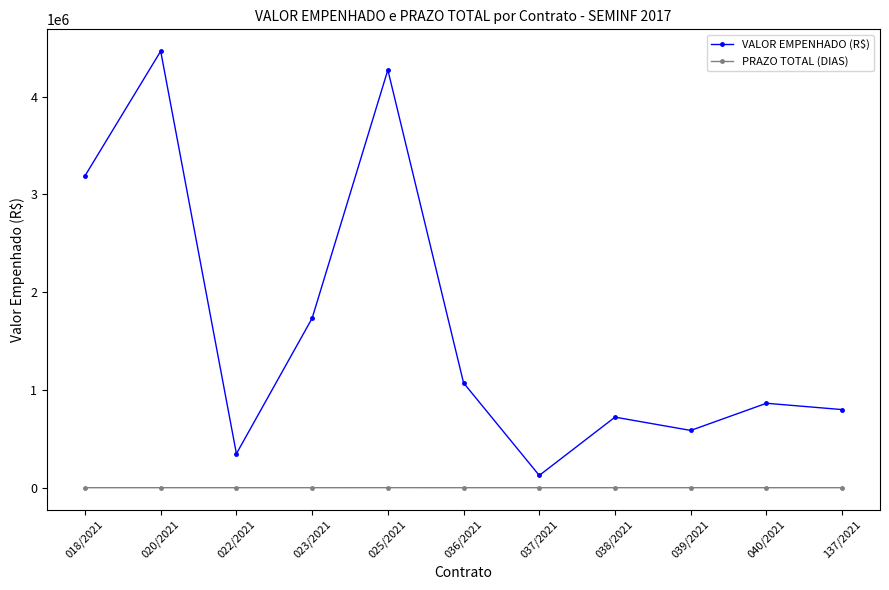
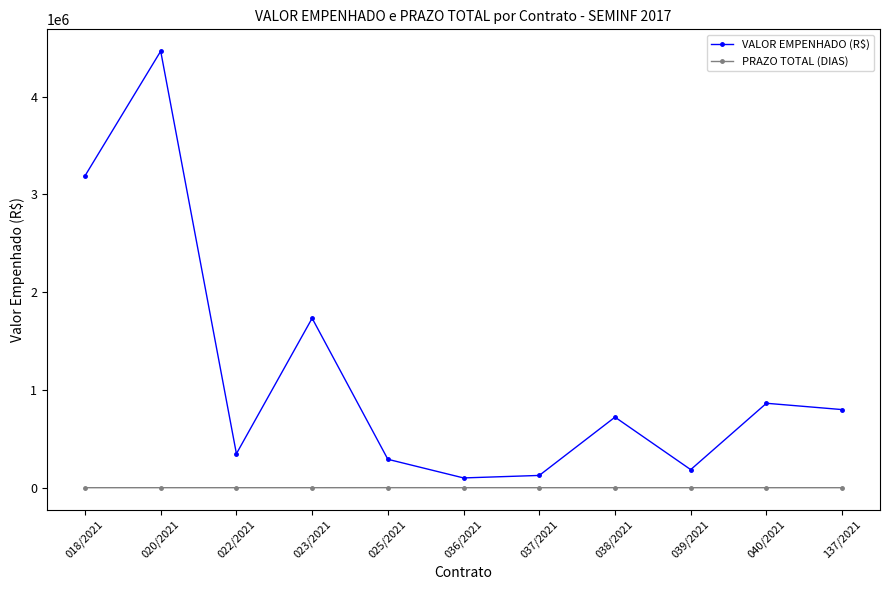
VALOR EMPENHADO (R$), 025/2021: 4300000 -> 300000
VALOR EMPENHADO (R$), 036/2021: 1100000 -> 100000
VALOR EMPENHADO (R$), 039/2021: 600000 -> 200000
